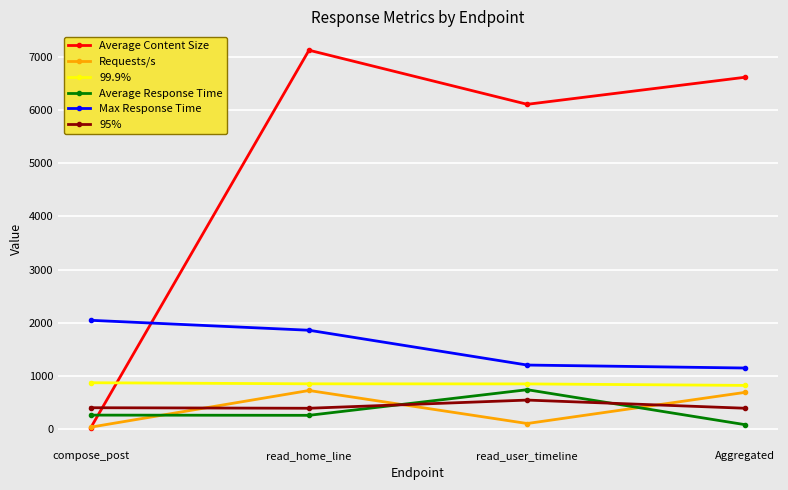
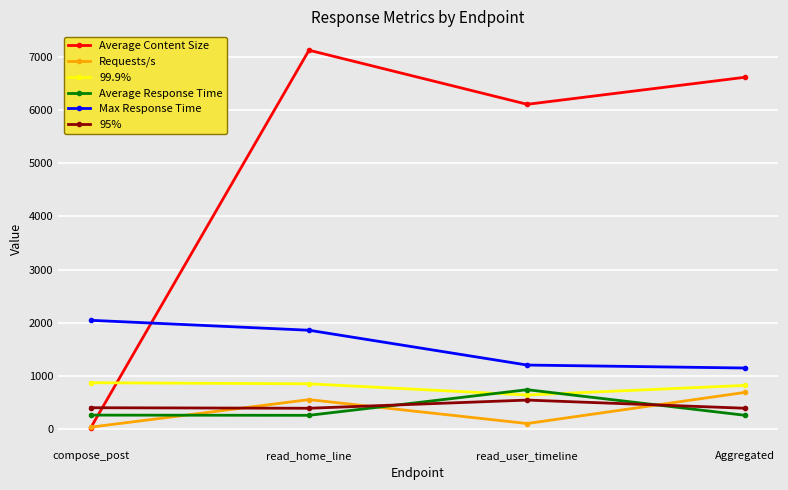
Requests/s, read_home_line: 700 -> 600
99.9%, read_user_timeline: 800 -> 600
Average Response Time, Aggregated: 100 -> 300
